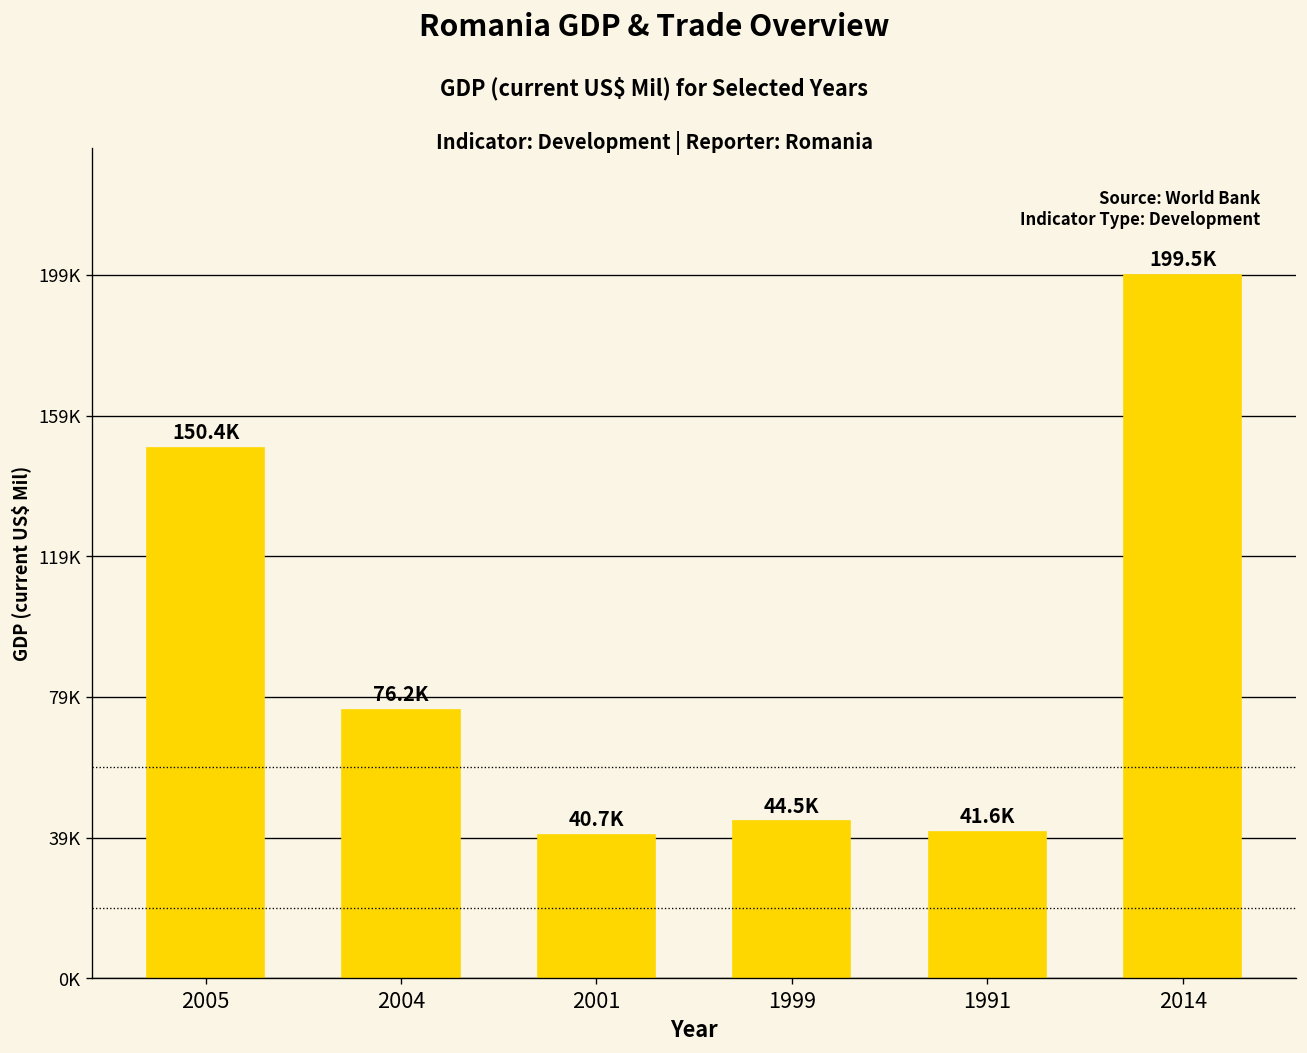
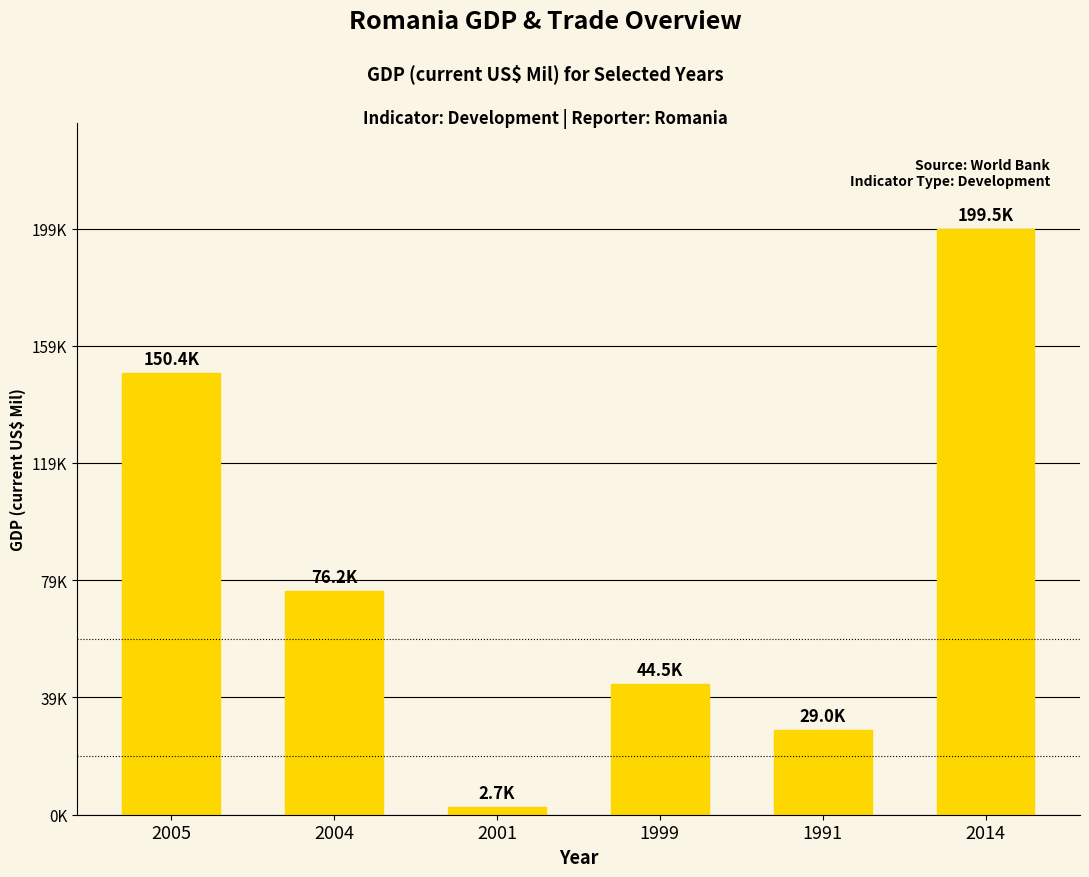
2001: 40.7K -> 2.7K
1991: 41.6K -> 29.0K
